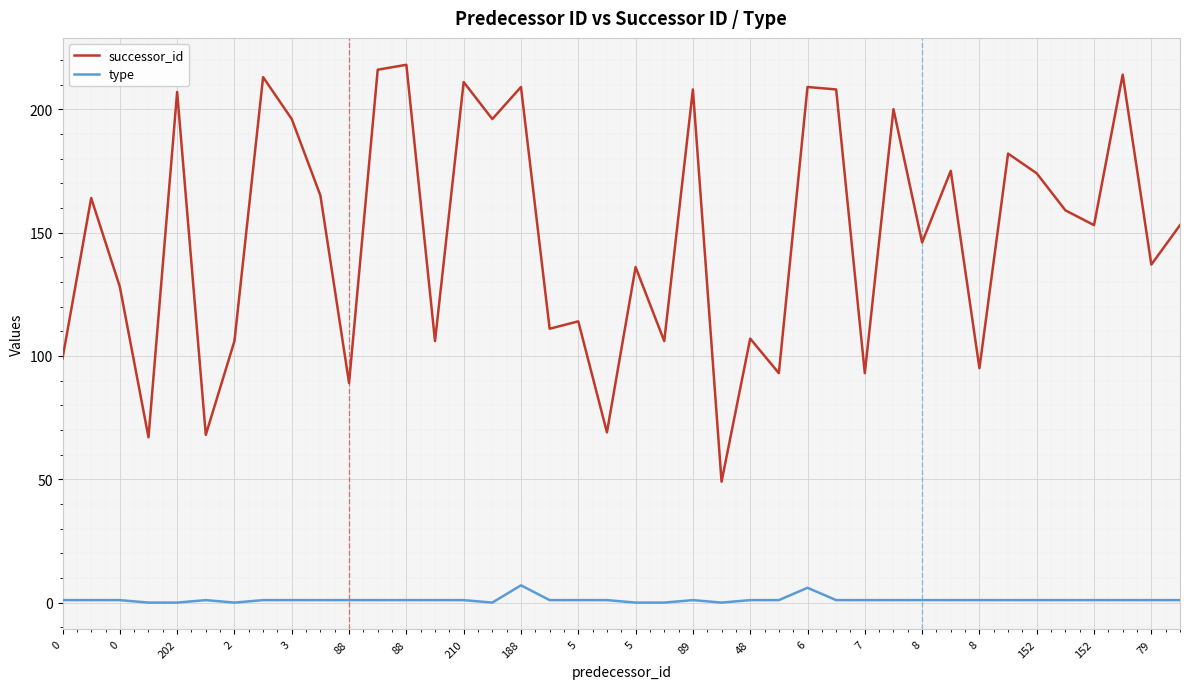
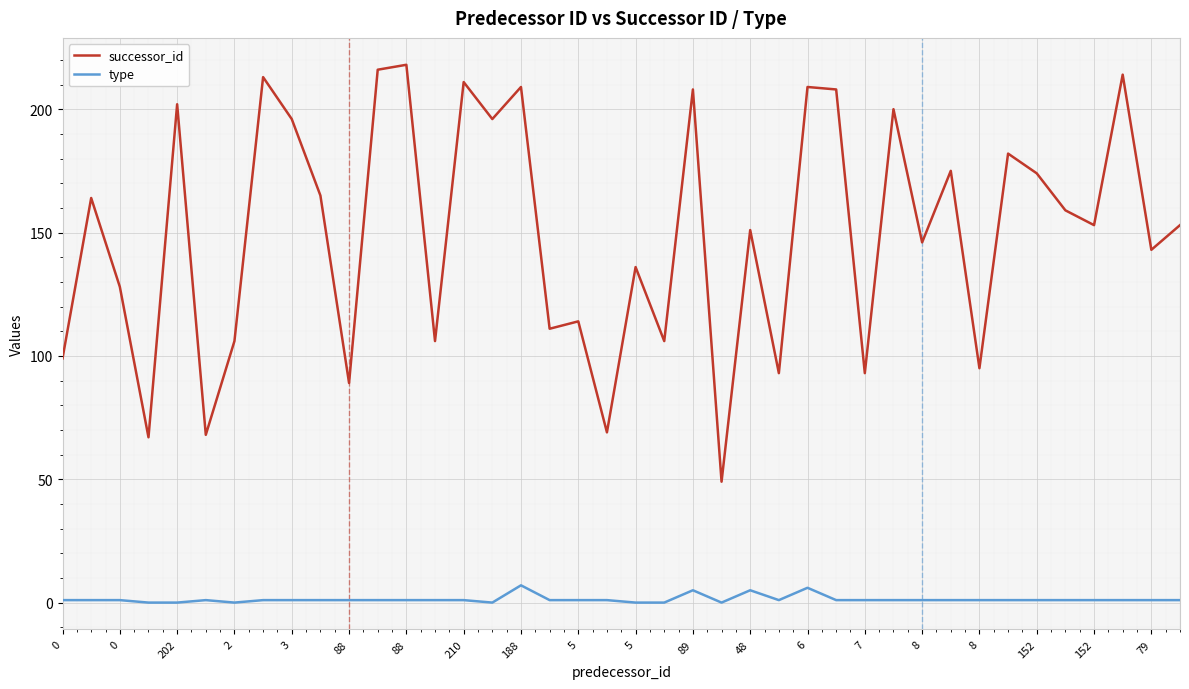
successor_id, 202: 207 -> 202
type, 89: 1 -> 5
successor_id, 48: 107 -> 151
type, 48: 1 -> 5
successor_id, 79: 137 -> 143
